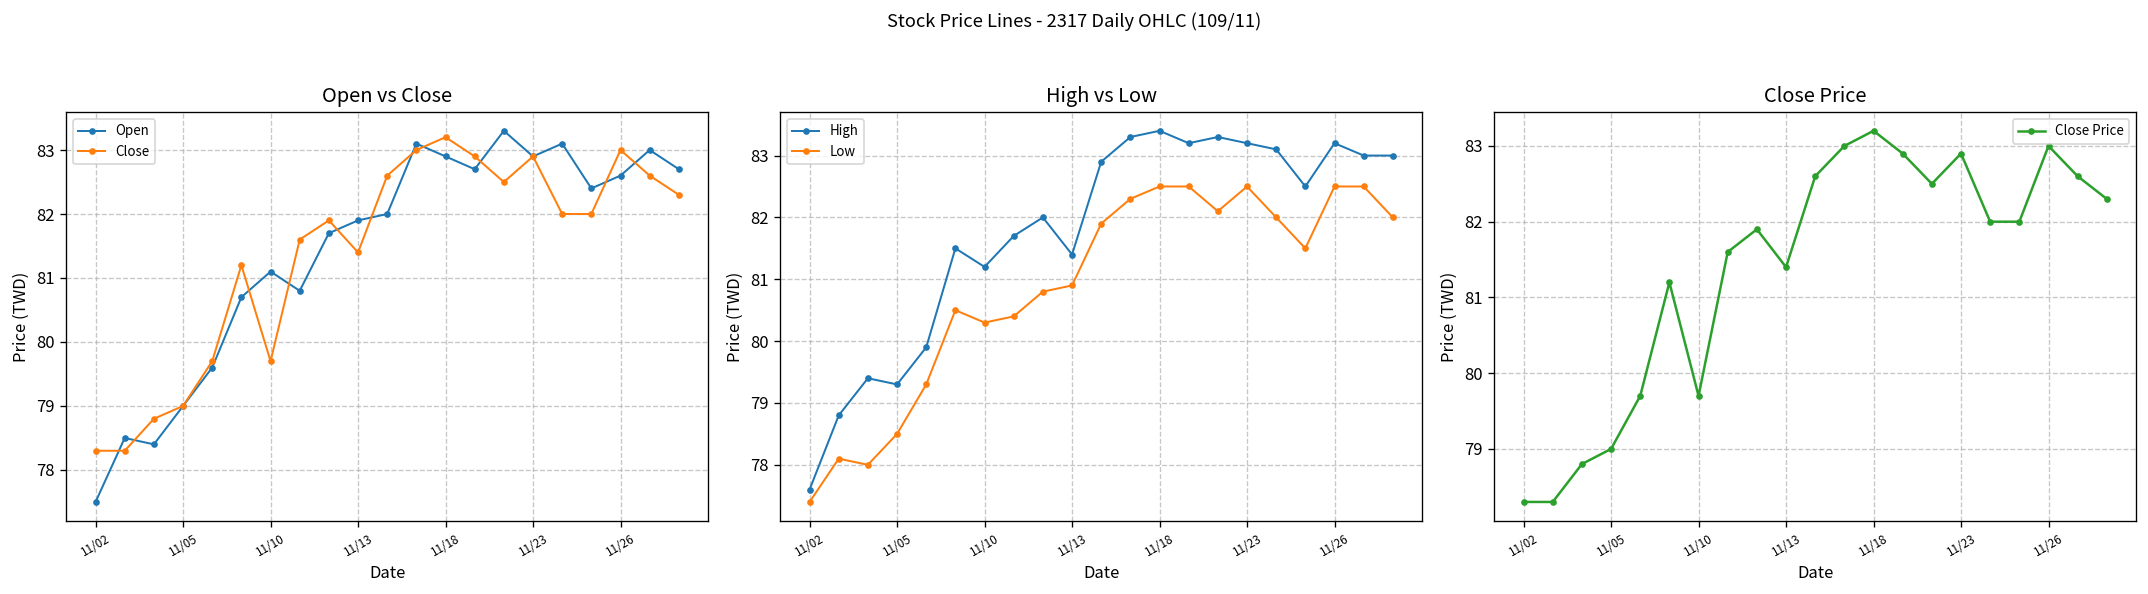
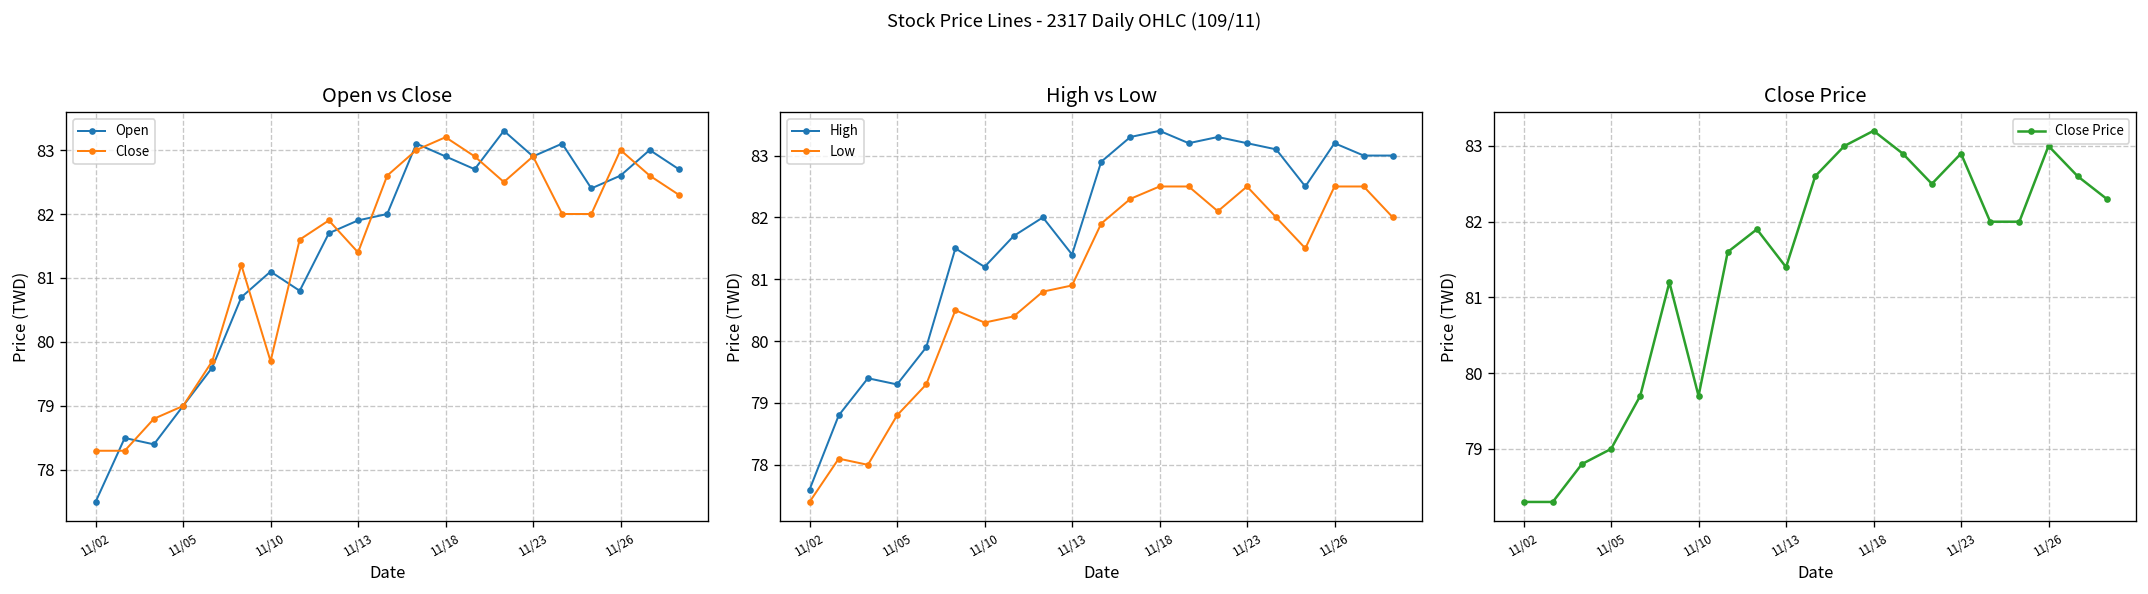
High vs Low, Low, 11/05: 78.5 -> 78.8
